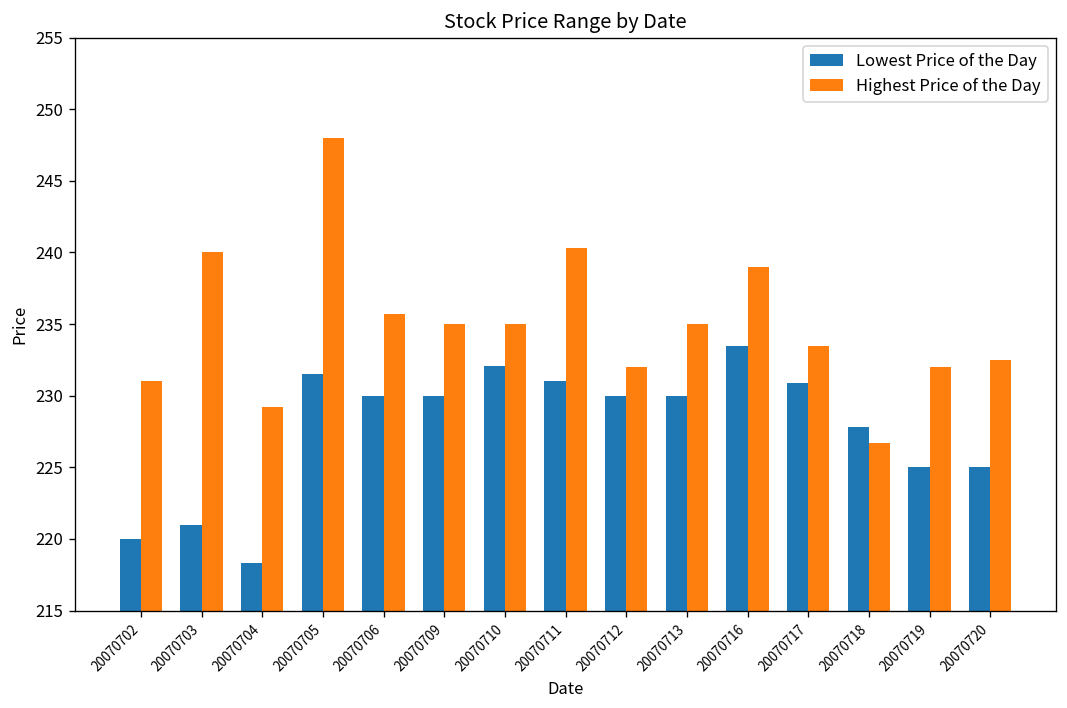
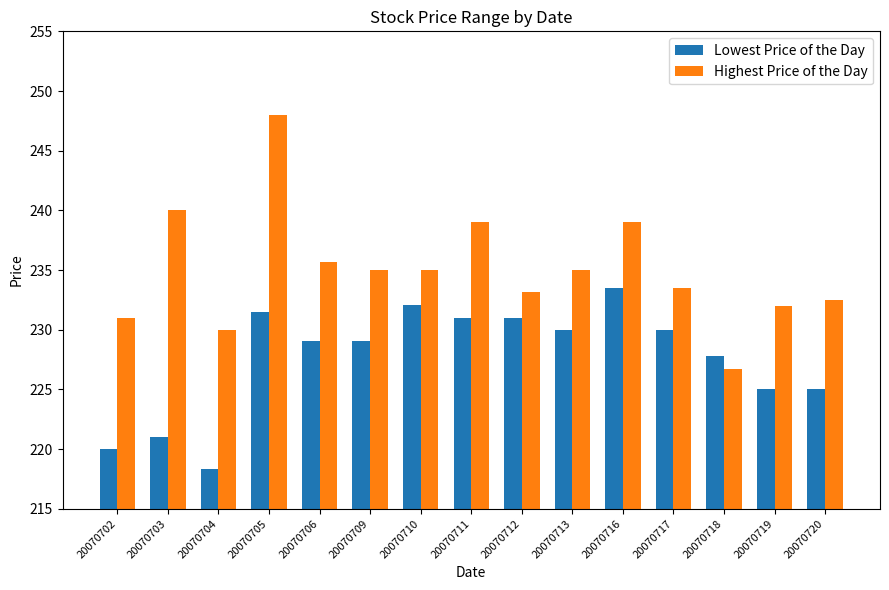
Highest Price of the Day, 20070704: 229.2 -> 230.0
Lowest Price of the Day, 20070706: 230.0 -> 229.1
Lowest Price of the Day, 20070709: 230.0 -> 229.1
Highest Price of the Day, 20070711: 240.3 -> 239.0
Lowest Price of the Day, 20070712: 230 -> 231
Highest Price of the Day, 20070712: 232.0 -> 233.2
Lowest Price of the Day, 20070717: 230.9 -> 230.0
